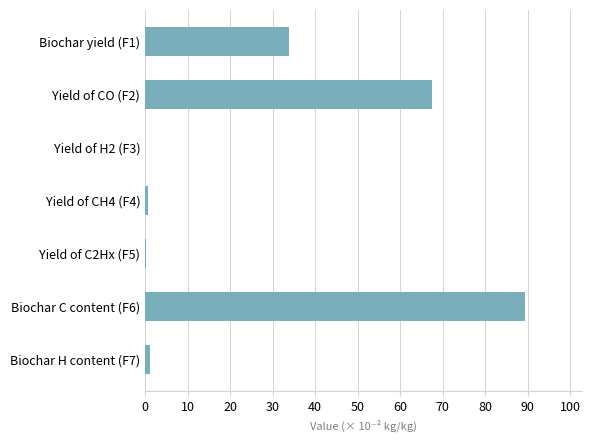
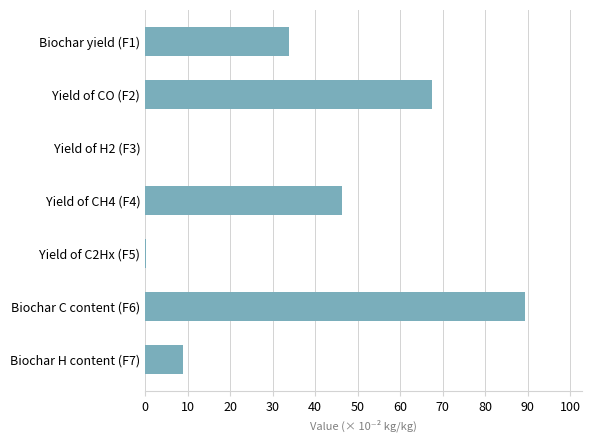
Yield of CH4 (F4): 1 -> 46
Biochar H content (F7): 1 -> 9
